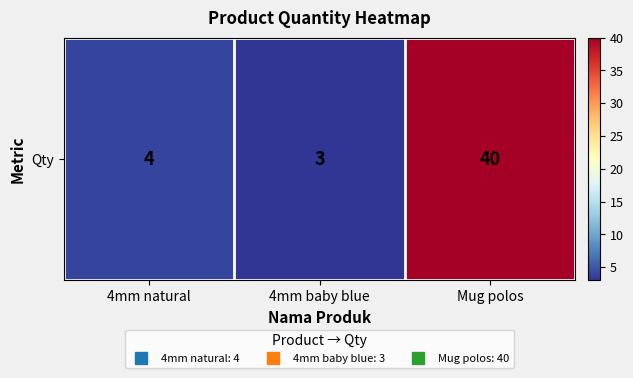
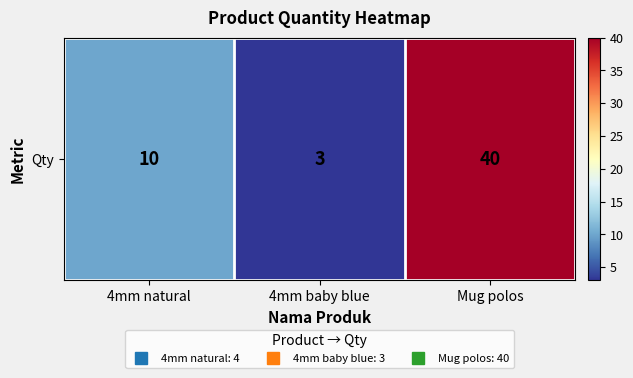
Qty, 4mm natural: 4 -> 10
